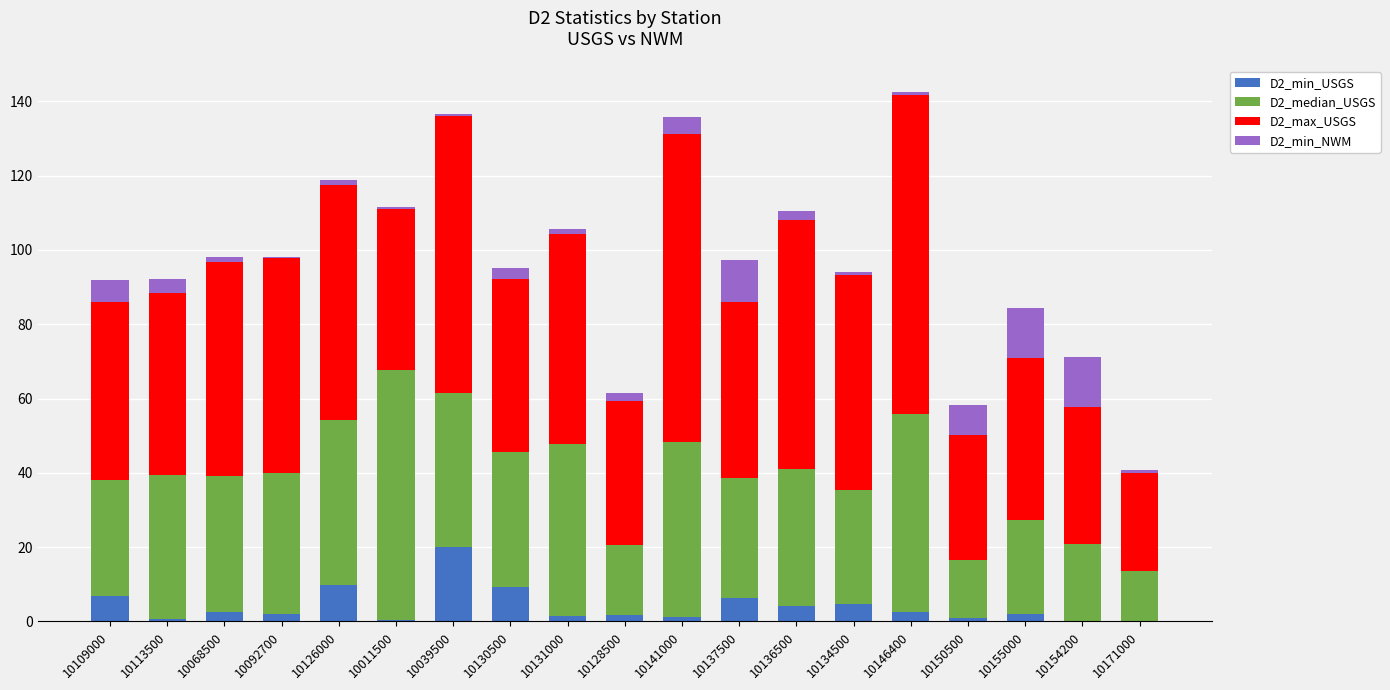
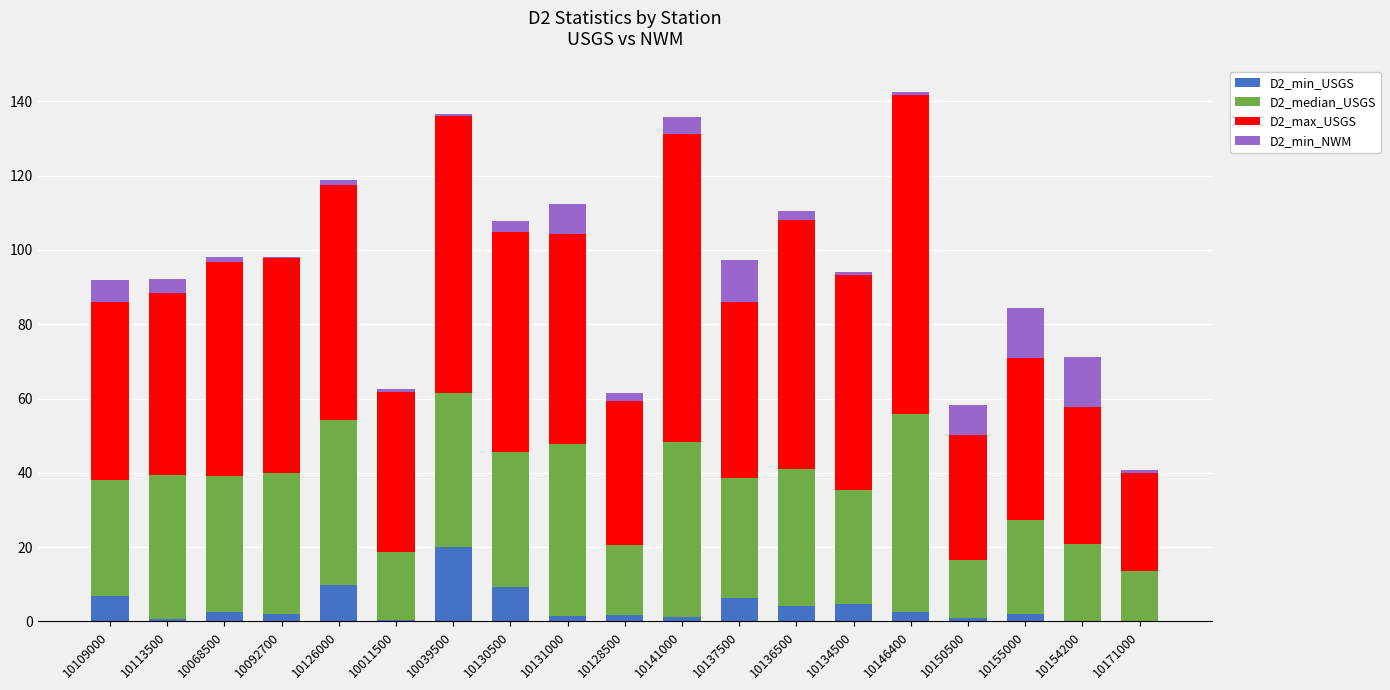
D2_median_USGS, 10011500: 67 -> 18
D2_max_USGS, 10130500: 47 -> 59
D2_min_NWM, 10131000: 1 -> 8
